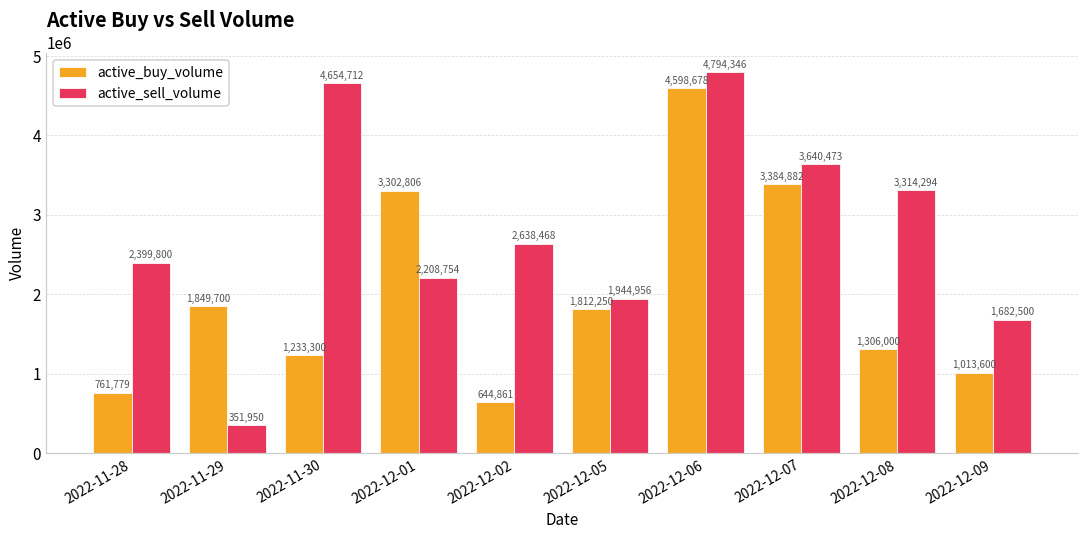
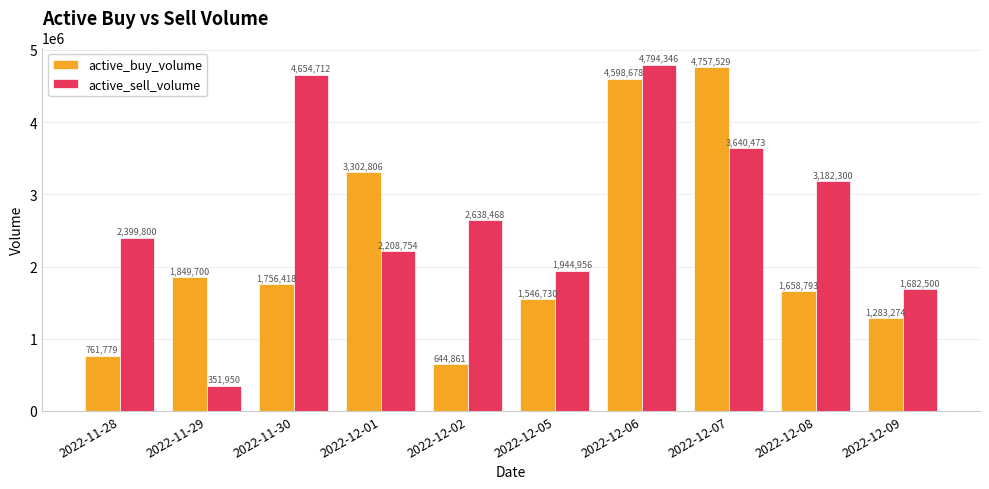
active_buy_volume, 2022-11-30: 1,233,300 -> 1,756,418
active_buy_volume, 2022-12-05: 1,812,250 -> 1,546,730
active_buy_volume, 2022-12-07: 3,384,882 -> 4,757,529
active_buy_volume, 2022-12-08: 1,306,000 -> 1,658,793
active_sell_volume, 2022-12-08: 3,314,294 -> 3,182,300
active_buy_volume, 2022-12-09: 1,013,600 -> 1,283,274
